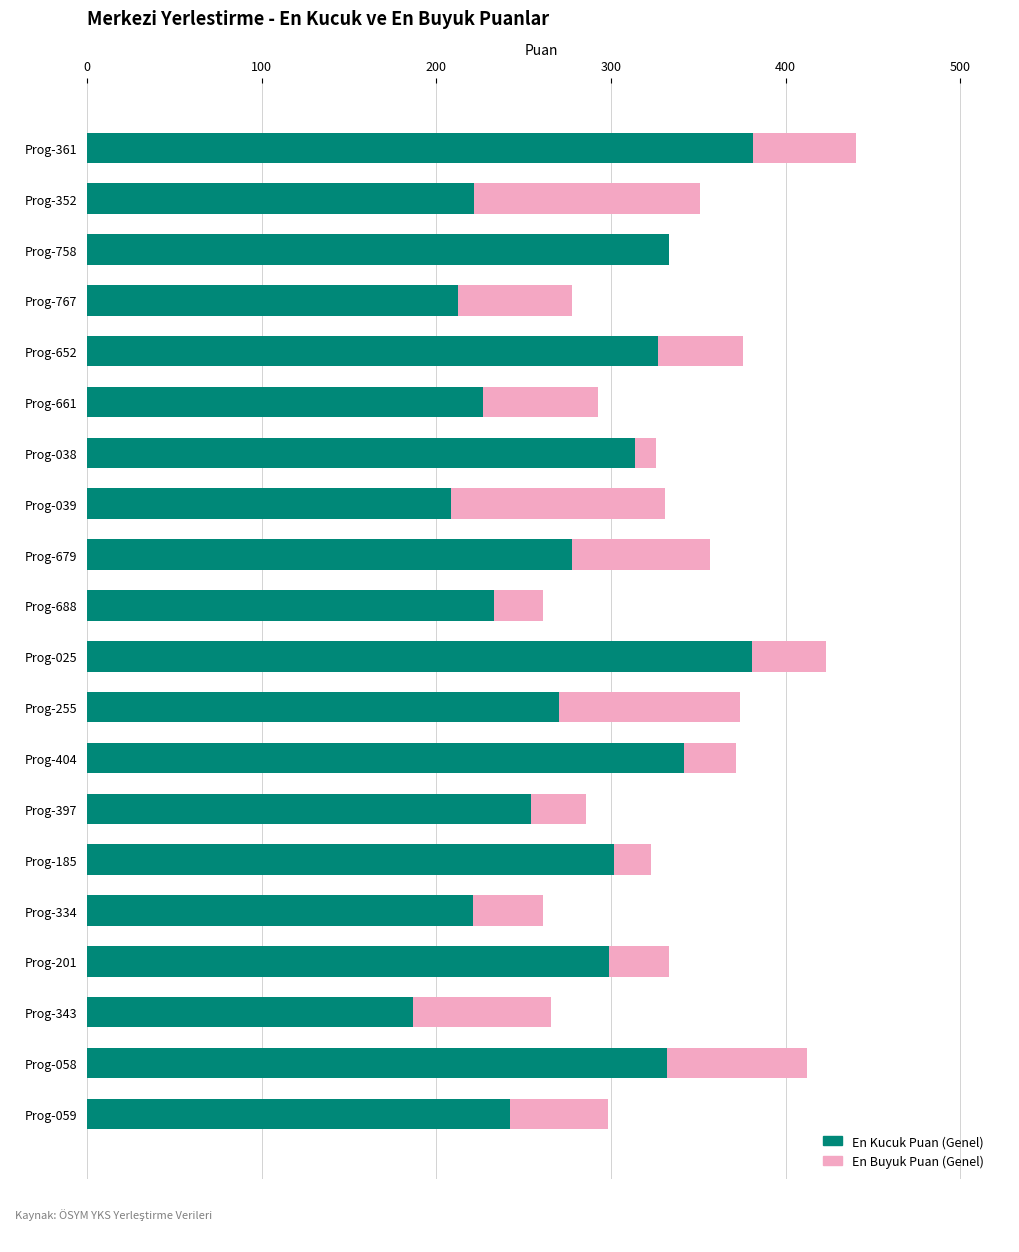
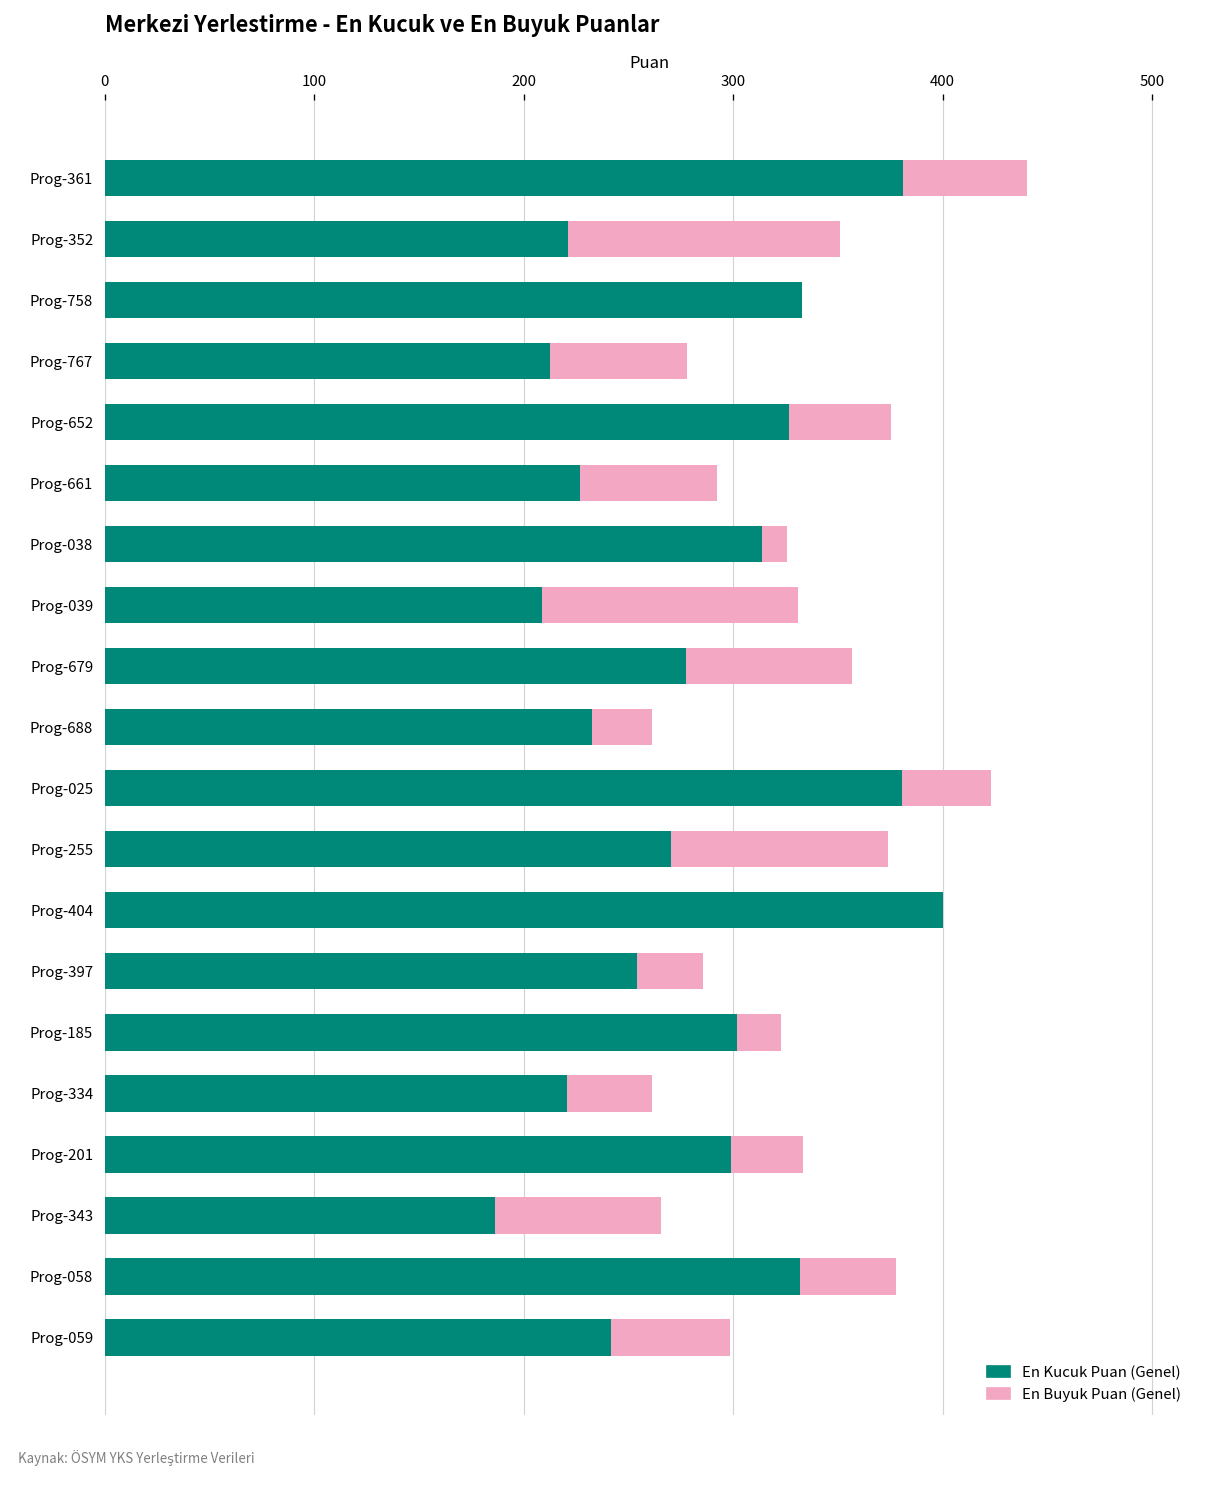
En Kucuk Puan (Genel), Prog-404: 342 -> 400
En Buyuk Puan (Genel), Prog-058: 412 -> 378
